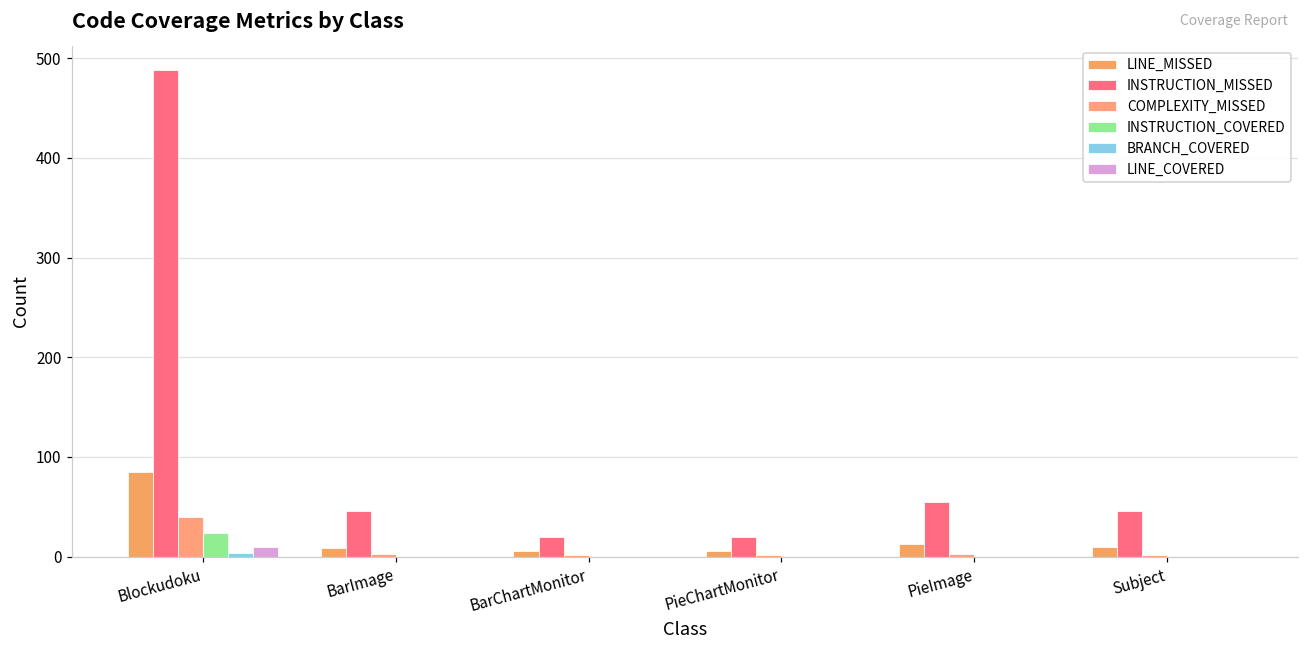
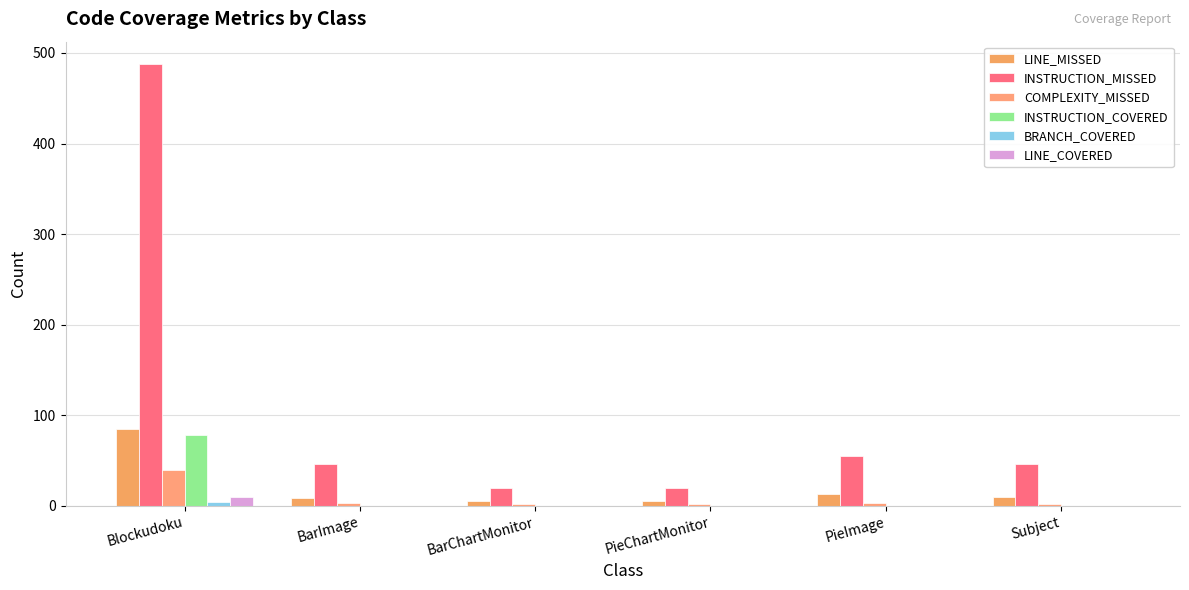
INSTRUCTION_COVERED, Blockudoku: 20 -> 80
